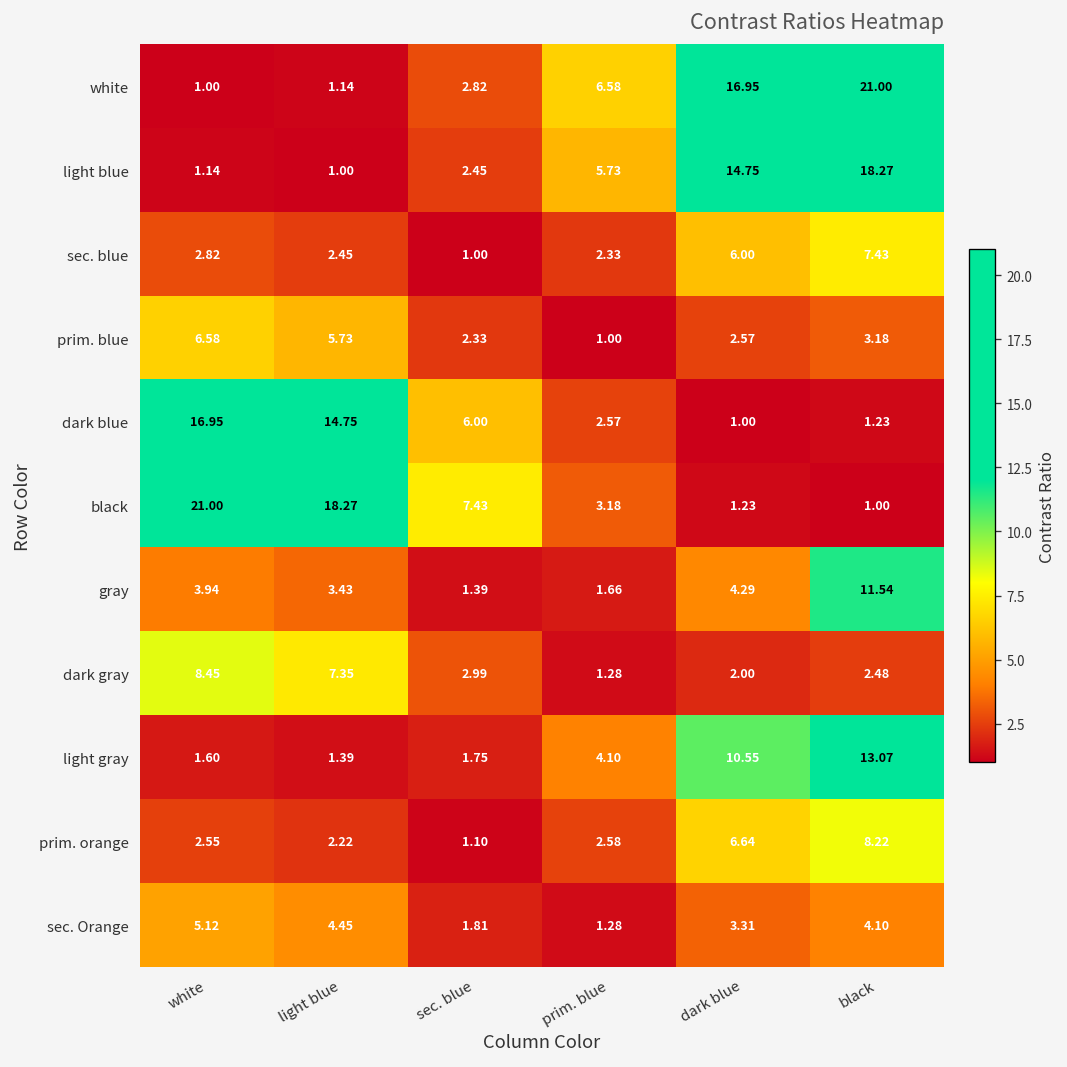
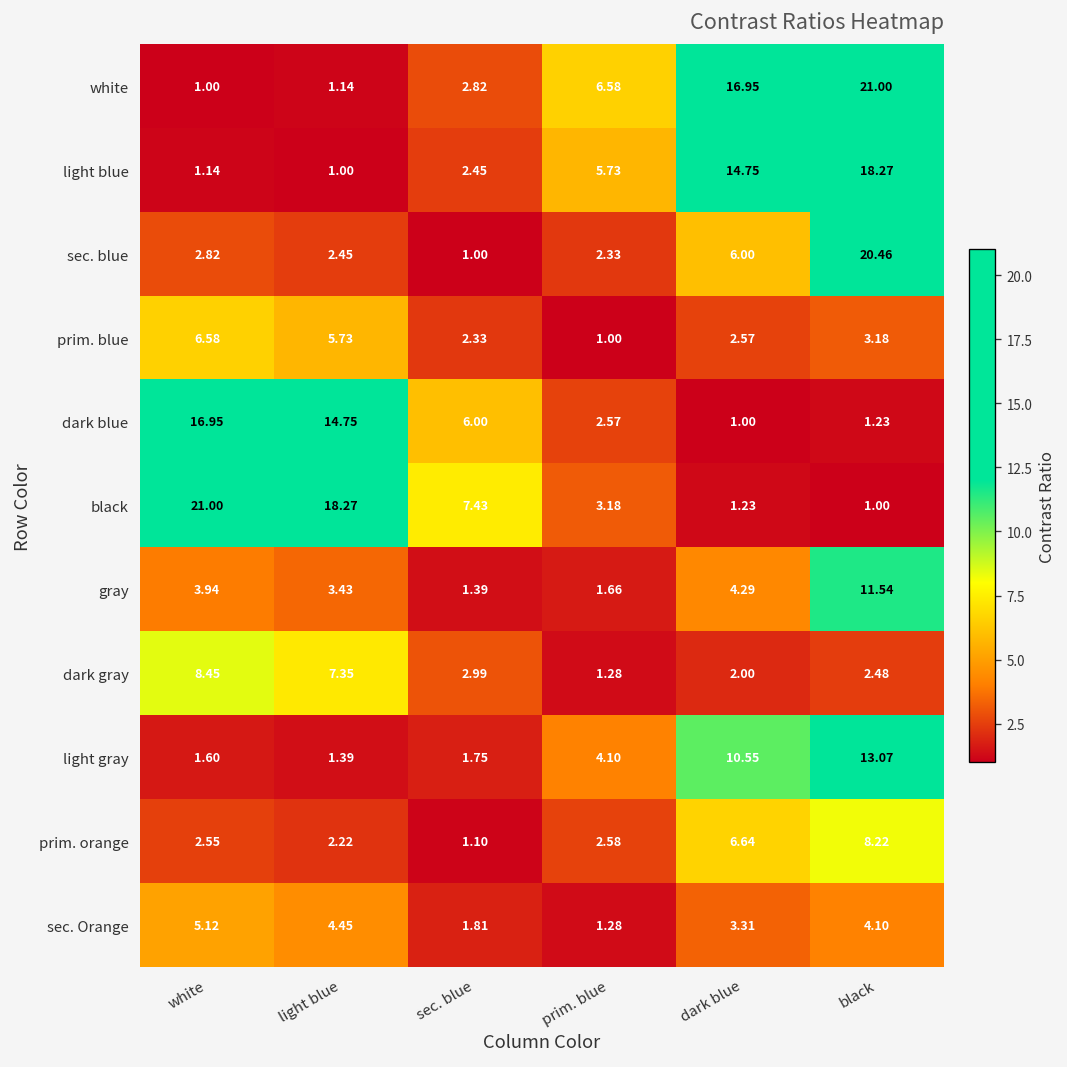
sec. blue, black: 7.43 -> 20.46
